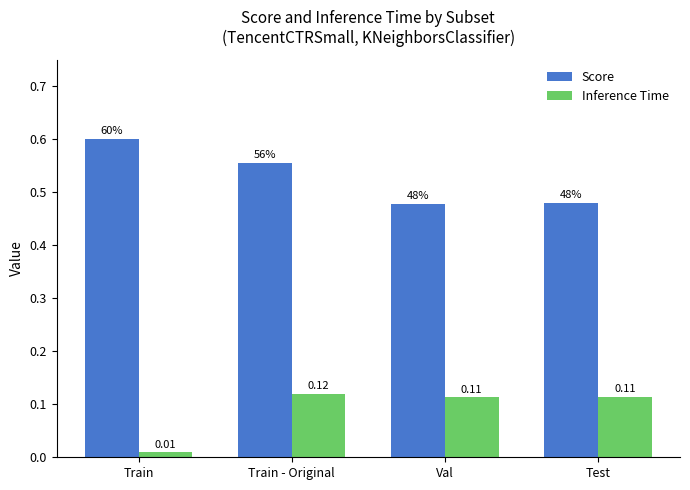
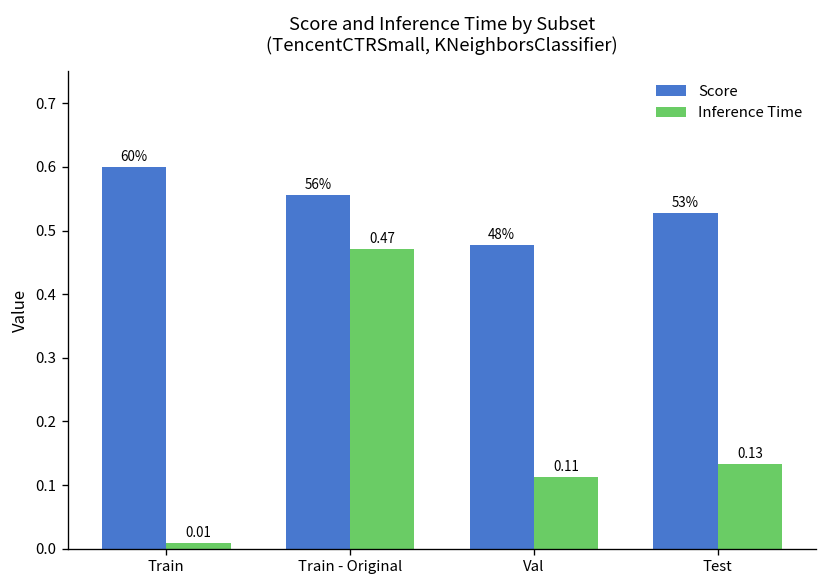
Inference Time, Train - Original: 0.12 -> 0.47
Score, Test: 48% -> 53%
Inference Time, Test: 0.11 -> 0.13
